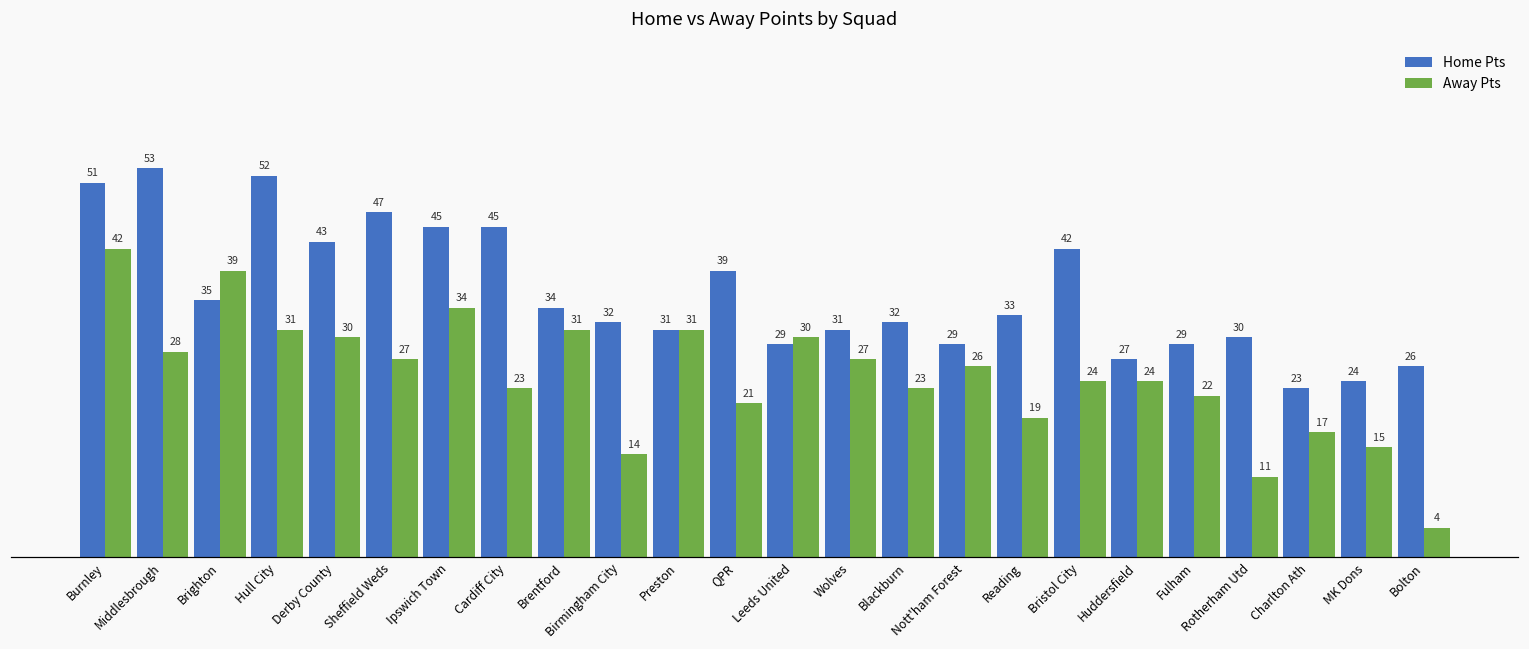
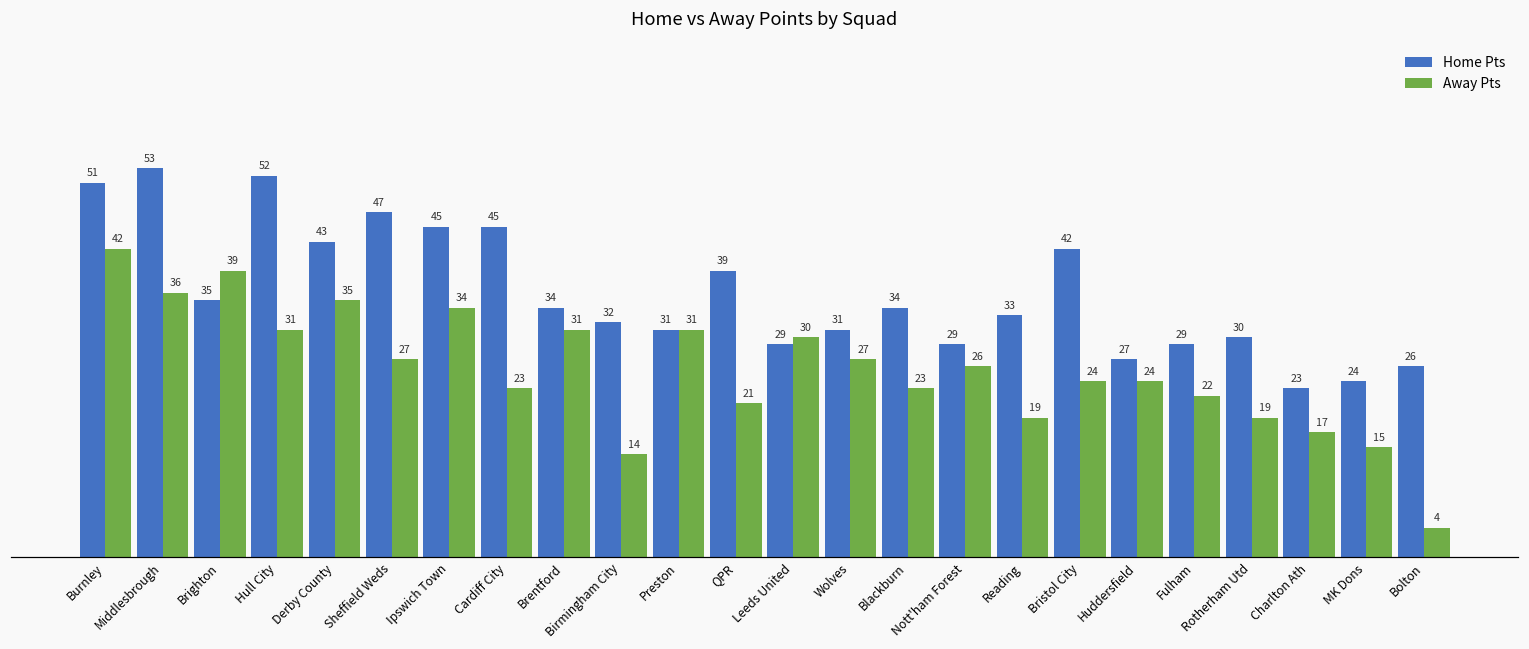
Away Pts, Middlesbrough: 28 -> 36
Away Pts, Derby County: 30 -> 35
Home Pts, Blackburn: 32 -> 34
Away Pts, Rotherham Utd: 11 -> 19
